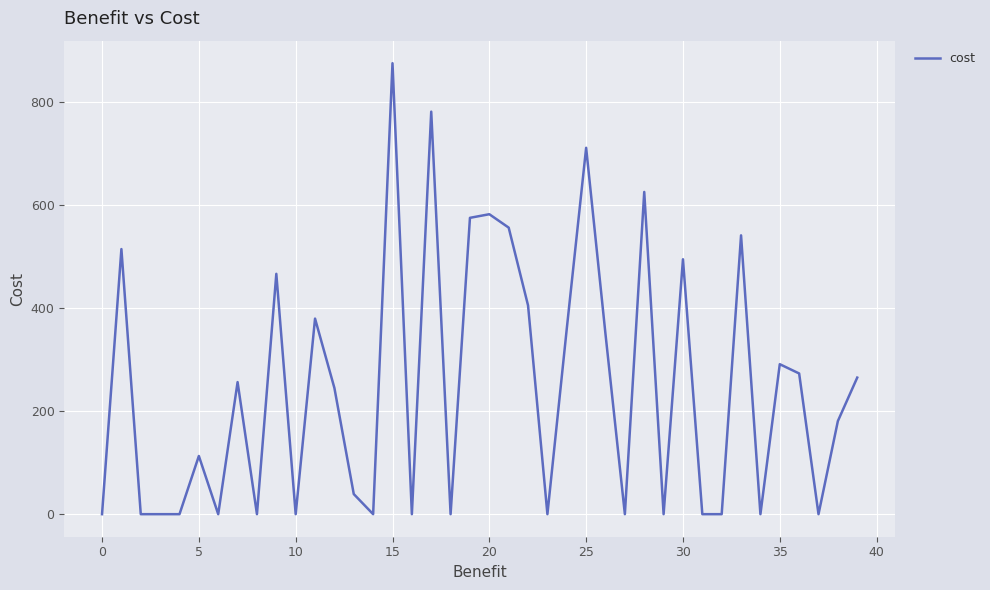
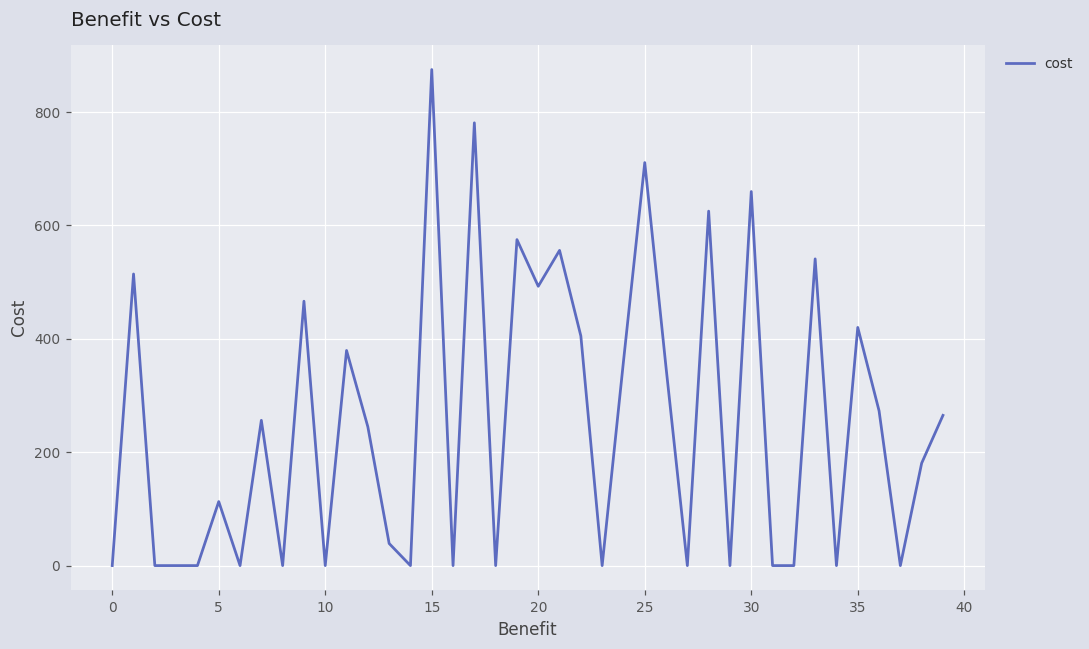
20: 580 -> 490
30: 490 -> 660
35: 290 -> 420
